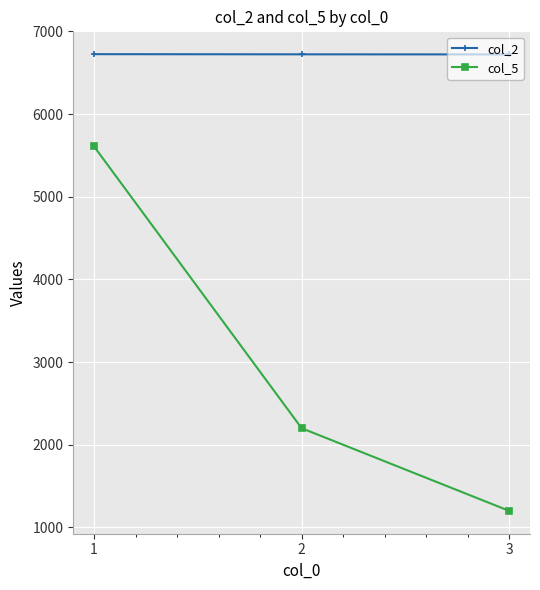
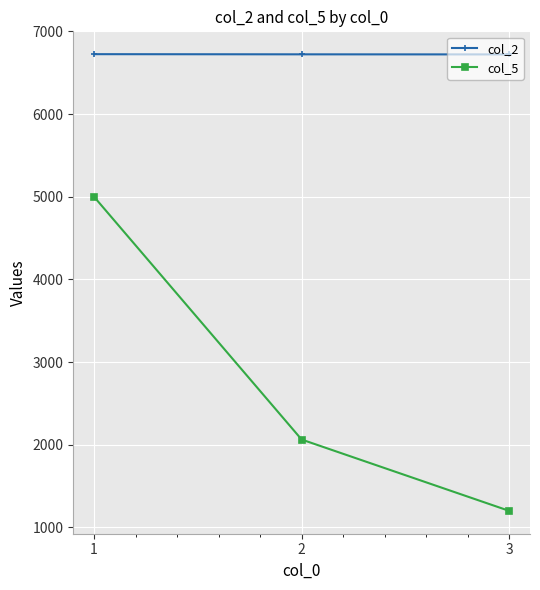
col_5, 1: 5600 -> 5000
col_5, 2: 2200 -> 2100
